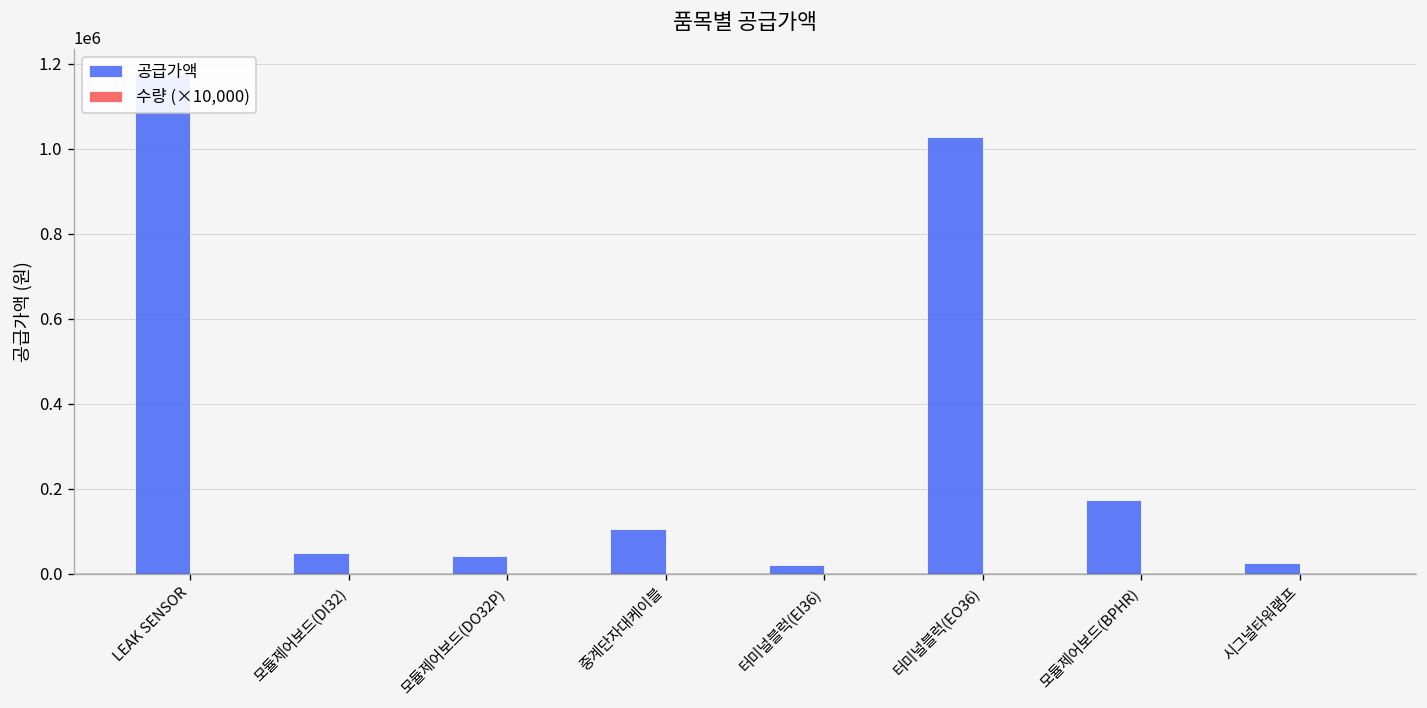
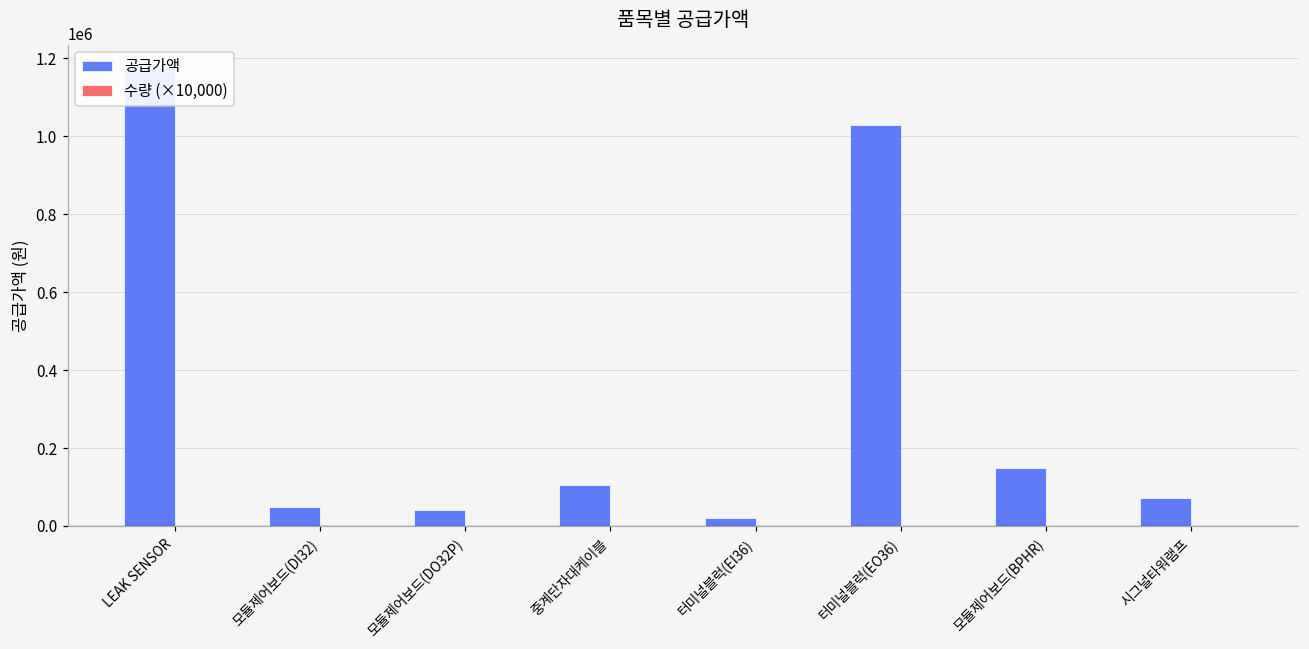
공급가액, 모듈제어보드(BPHR): 170000 -> 150000
공급가액, 시그널타워램프: 20000 -> 70000
